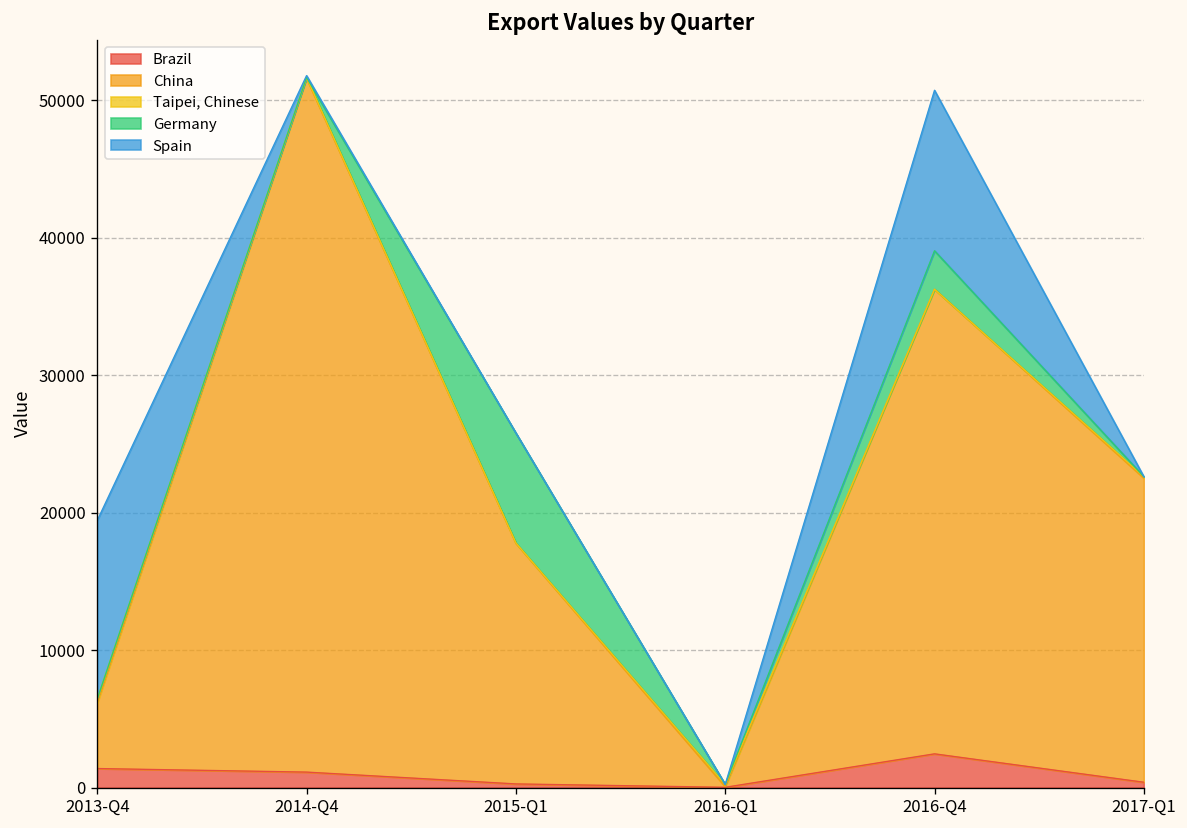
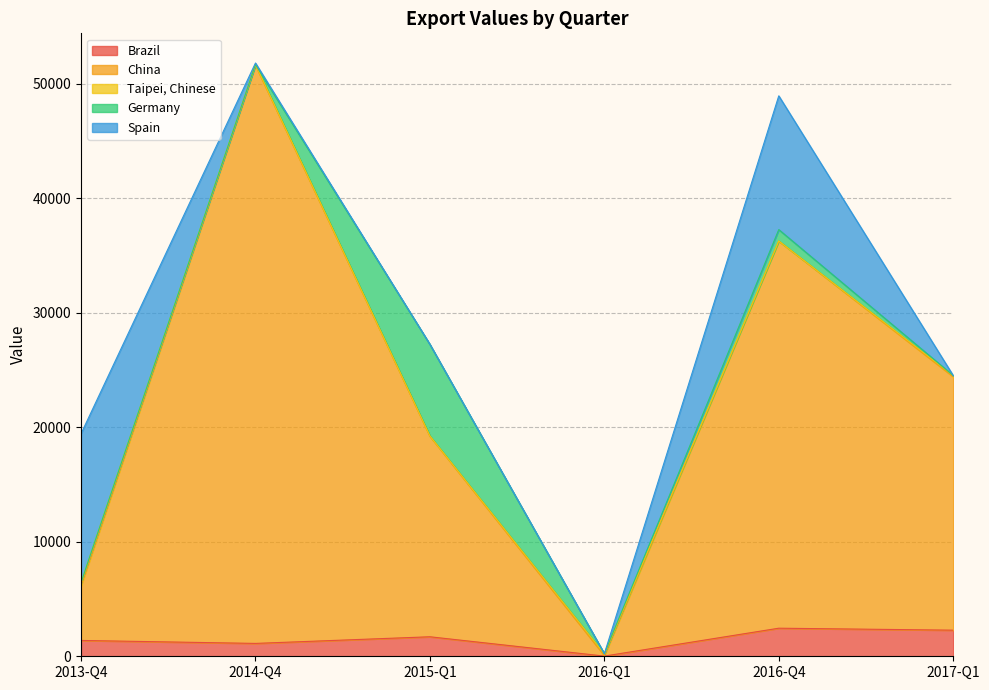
Brazil, 2015-Q1: 300 -> 1700
Germany, 2016-Q4: 2800 -> 1000
Brazil, 2017-Q1: 400 -> 2300
